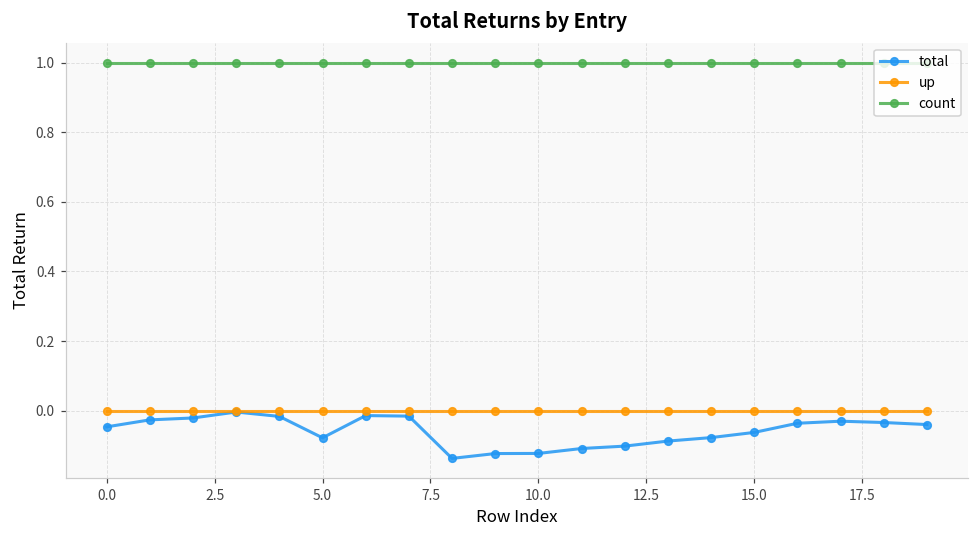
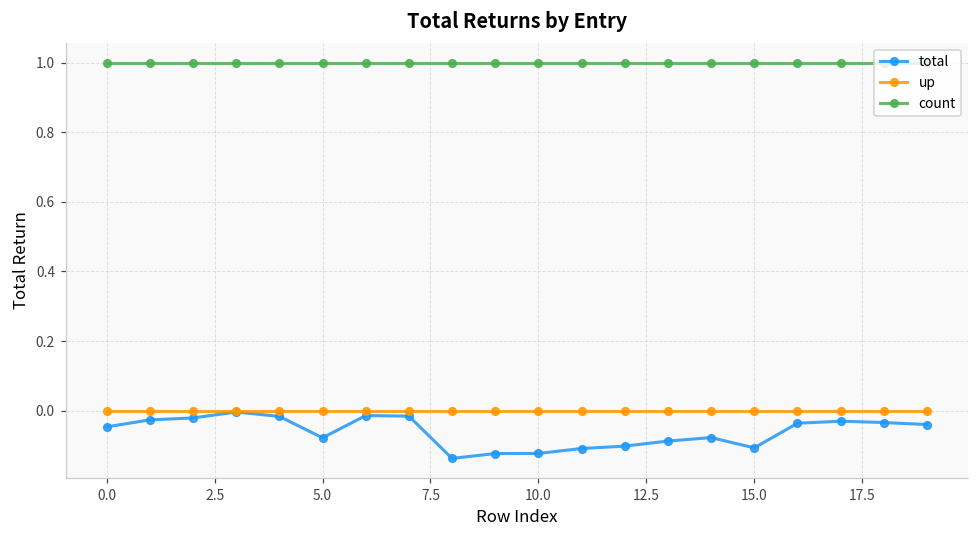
total, 15.0: -0.06 -> -0.11
